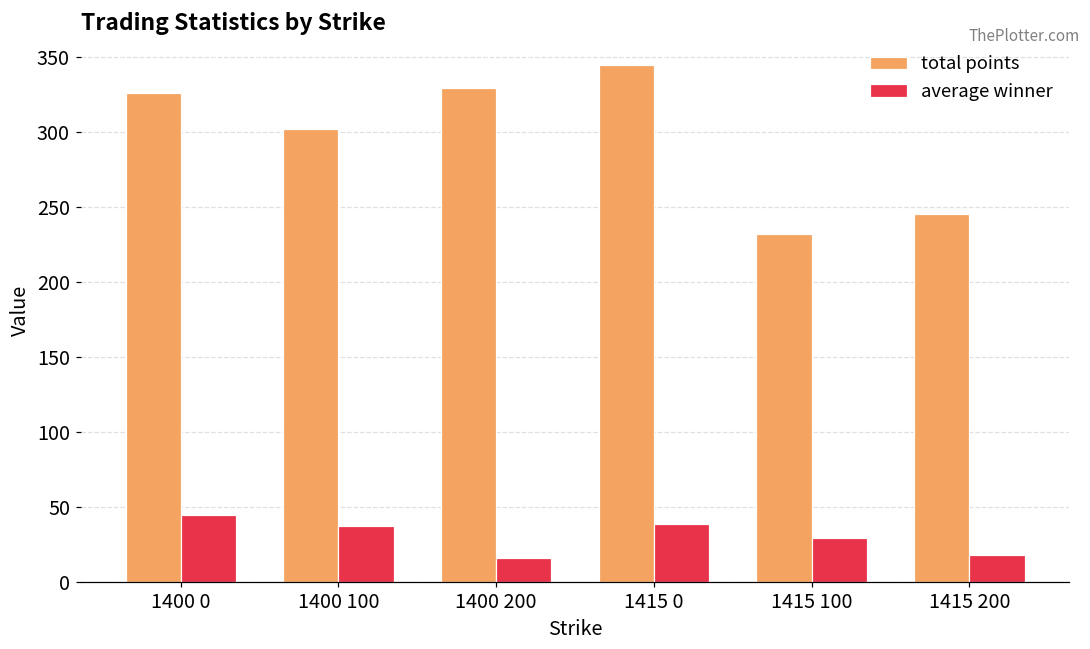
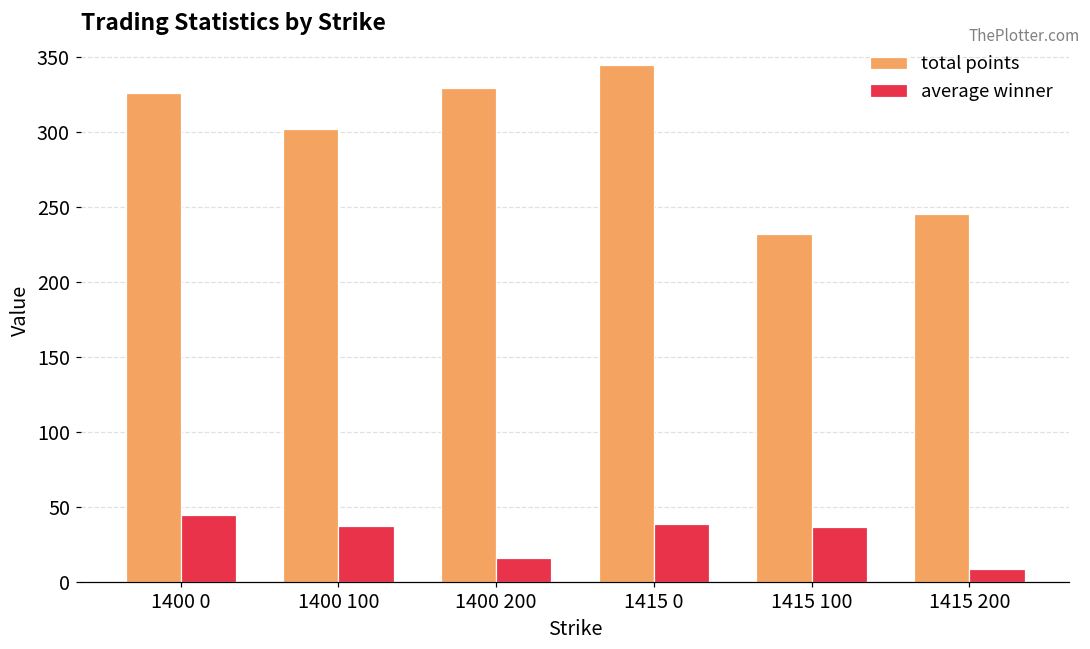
average winner, 1415 100: 29 -> 37
average winner, 1415 200: 18 -> 8
